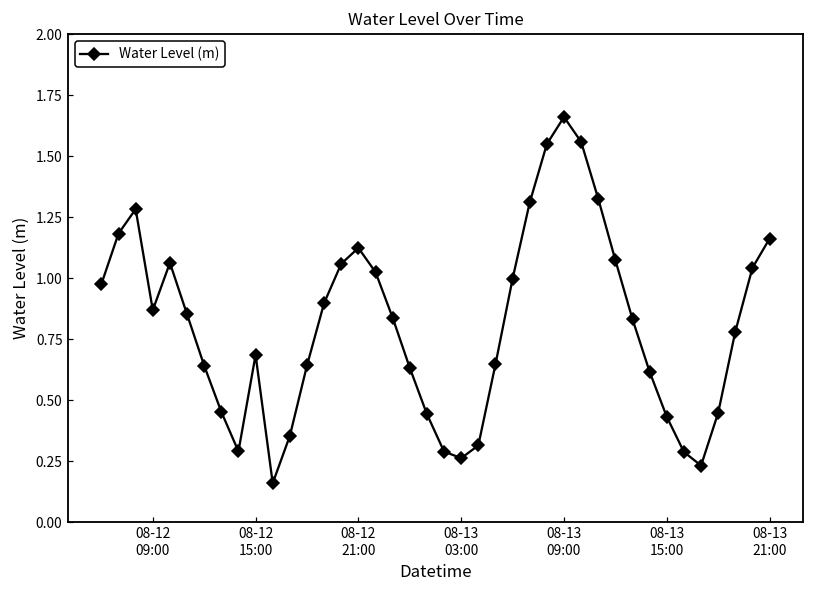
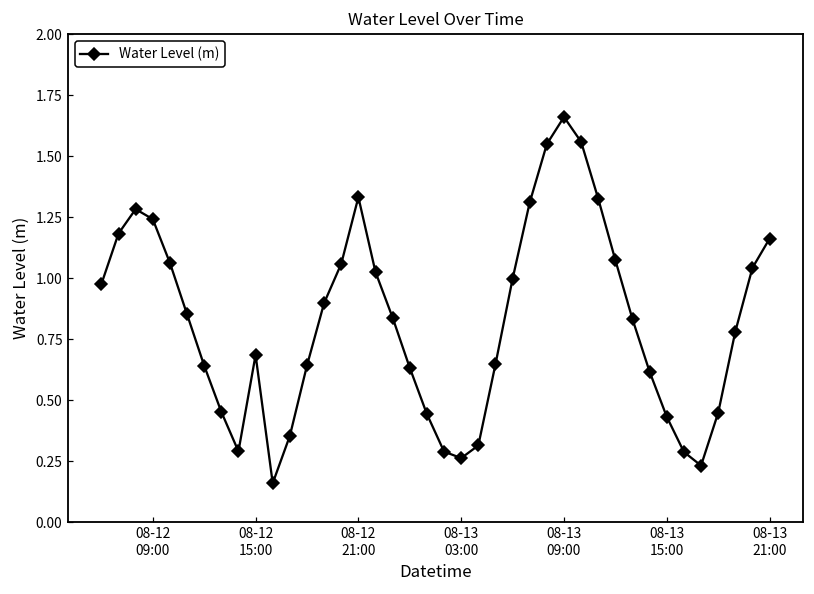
08-12 09:00: 0.87 -> 1.24
08-12 21:00: 1.12 -> 1.33
